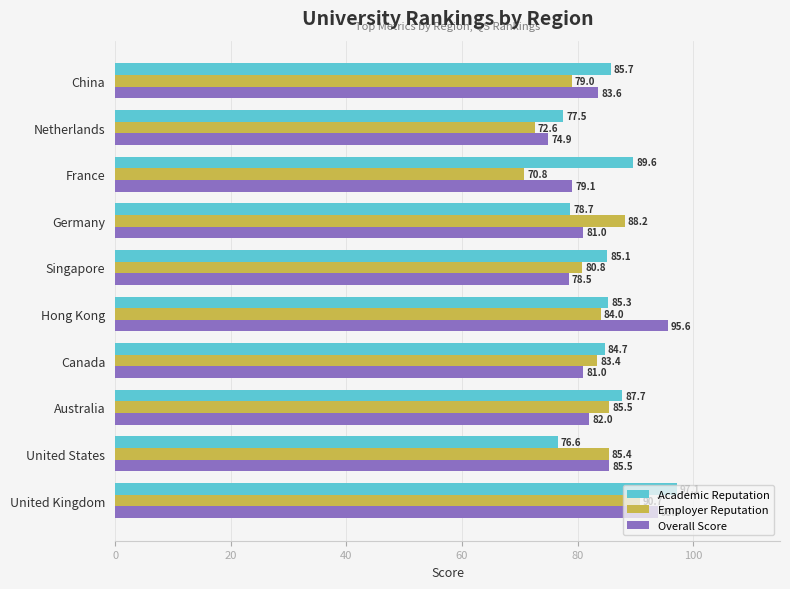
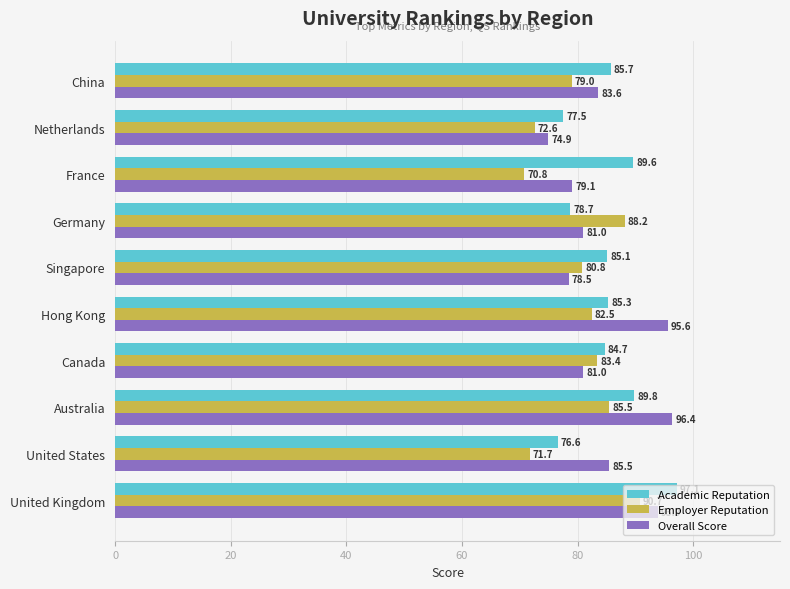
Employer Reputation, Hong Kong: 84.0 -> 82.5
Academic Reputation, Australia: 87.7 -> 89.8
Overall Score, Australia: 82.0 -> 96.4
Employer Reputation, United States: 85.4 -> 71.7
